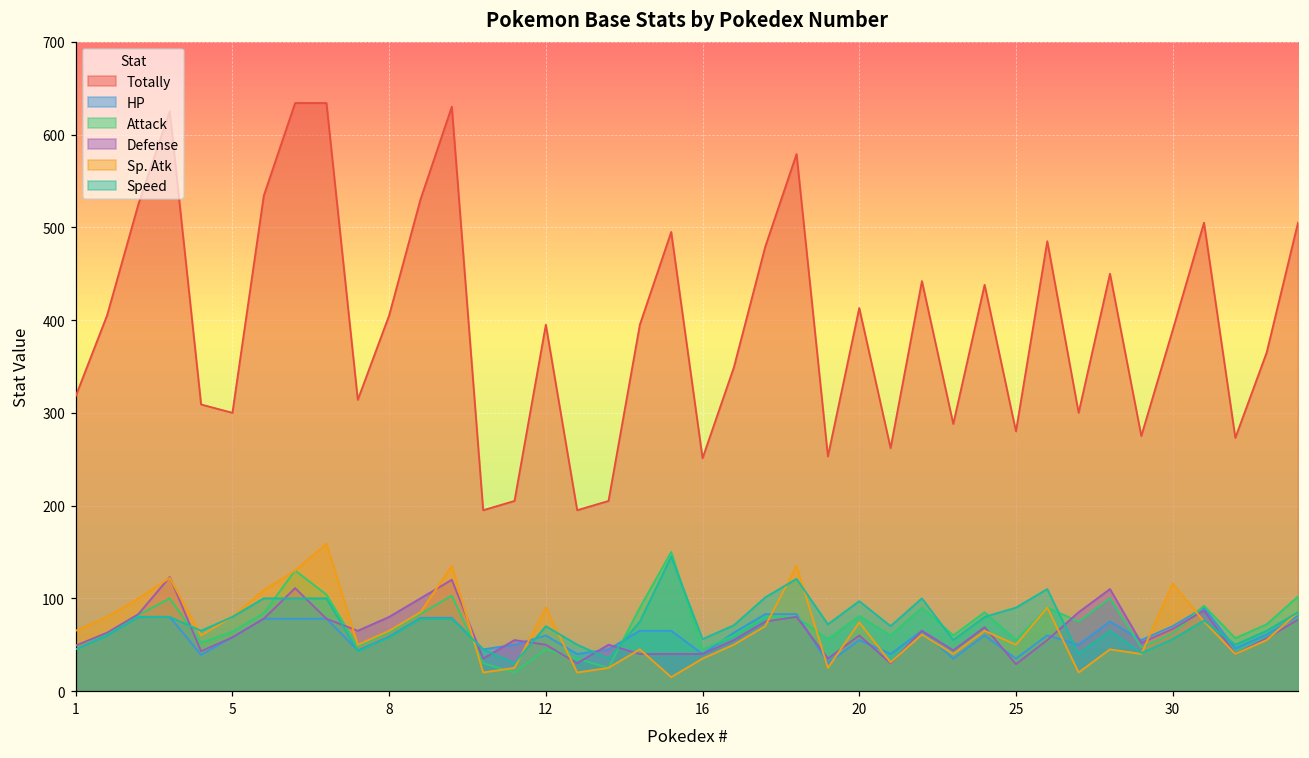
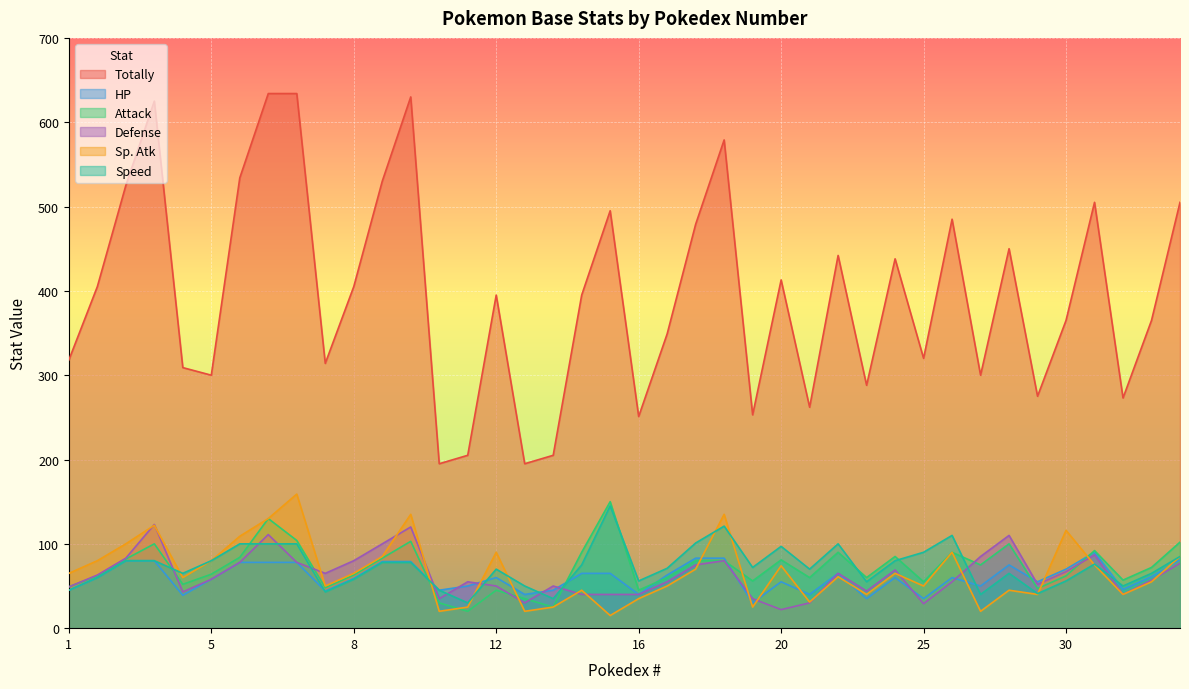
Defense, 20: 60 -> 20
Totally, 25: 280 -> 320
Totally, 30: 390 -> 370
